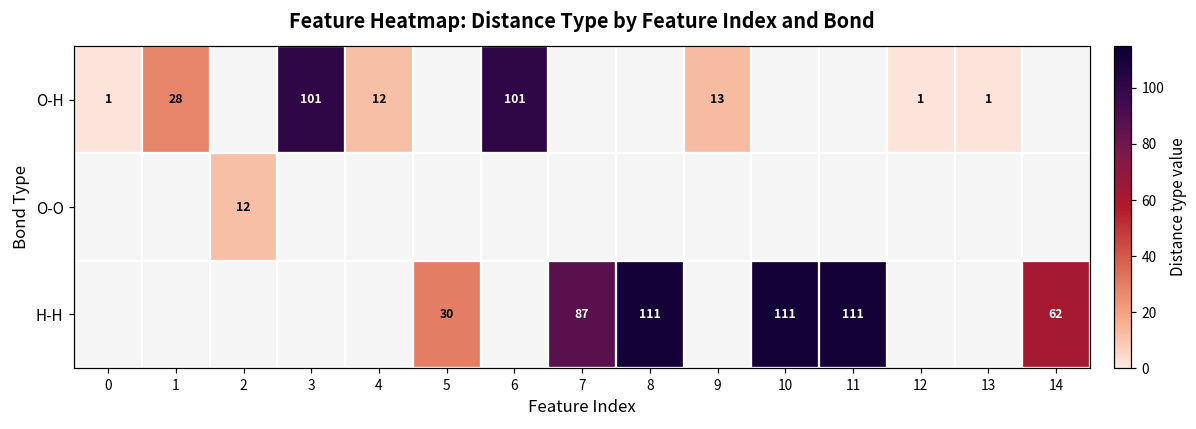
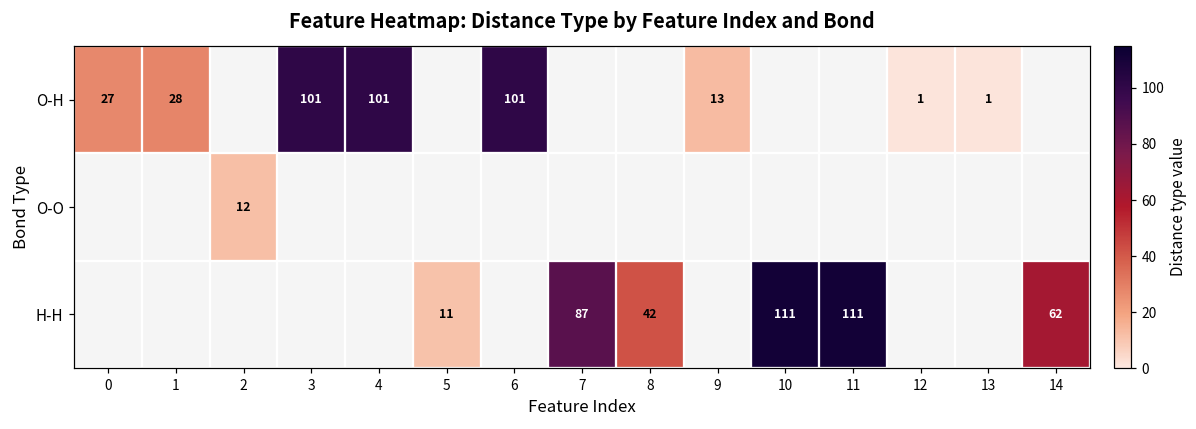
O-H, 0: 1 -> 27
O-H, 4: 12 -> 101
H-H, 5: 30 -> 11
H-H, 8: 111 -> 42
